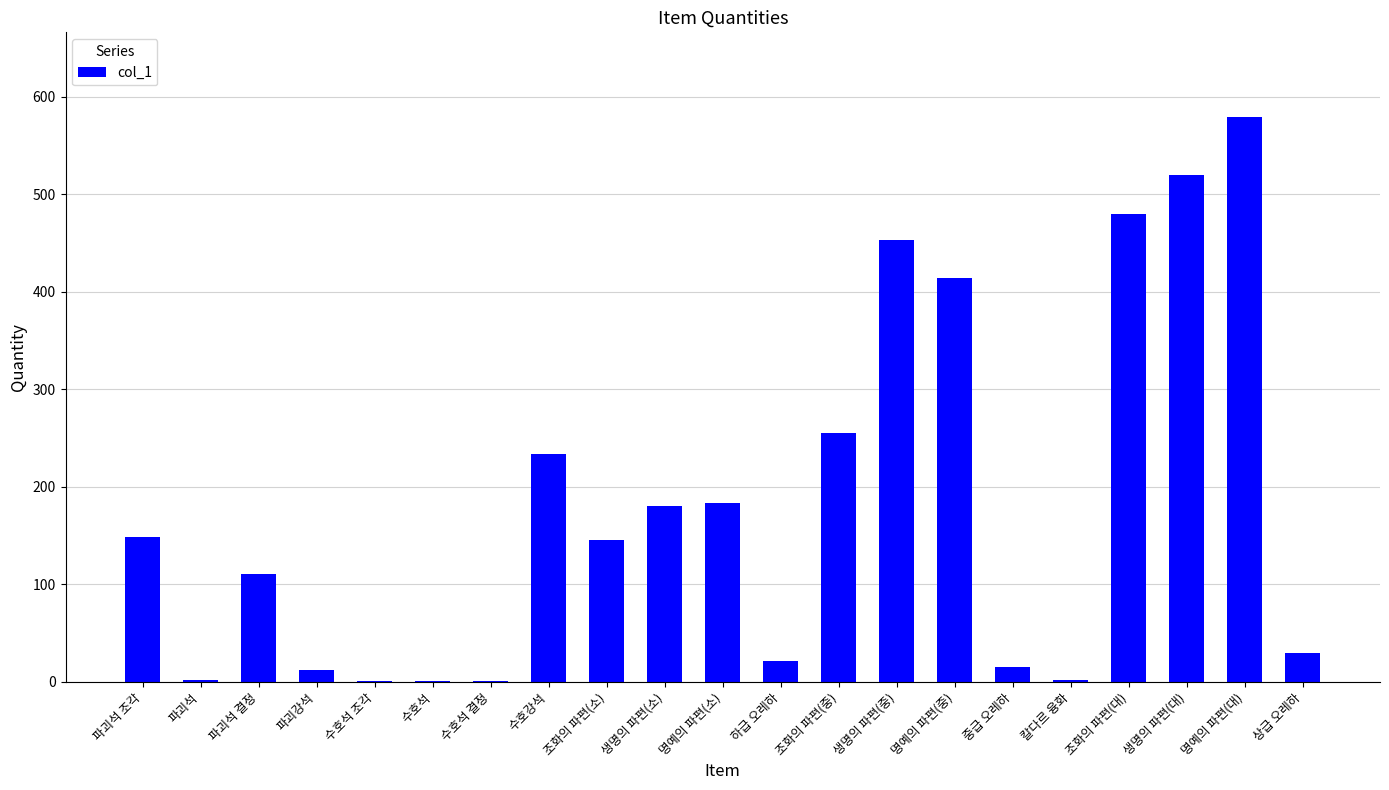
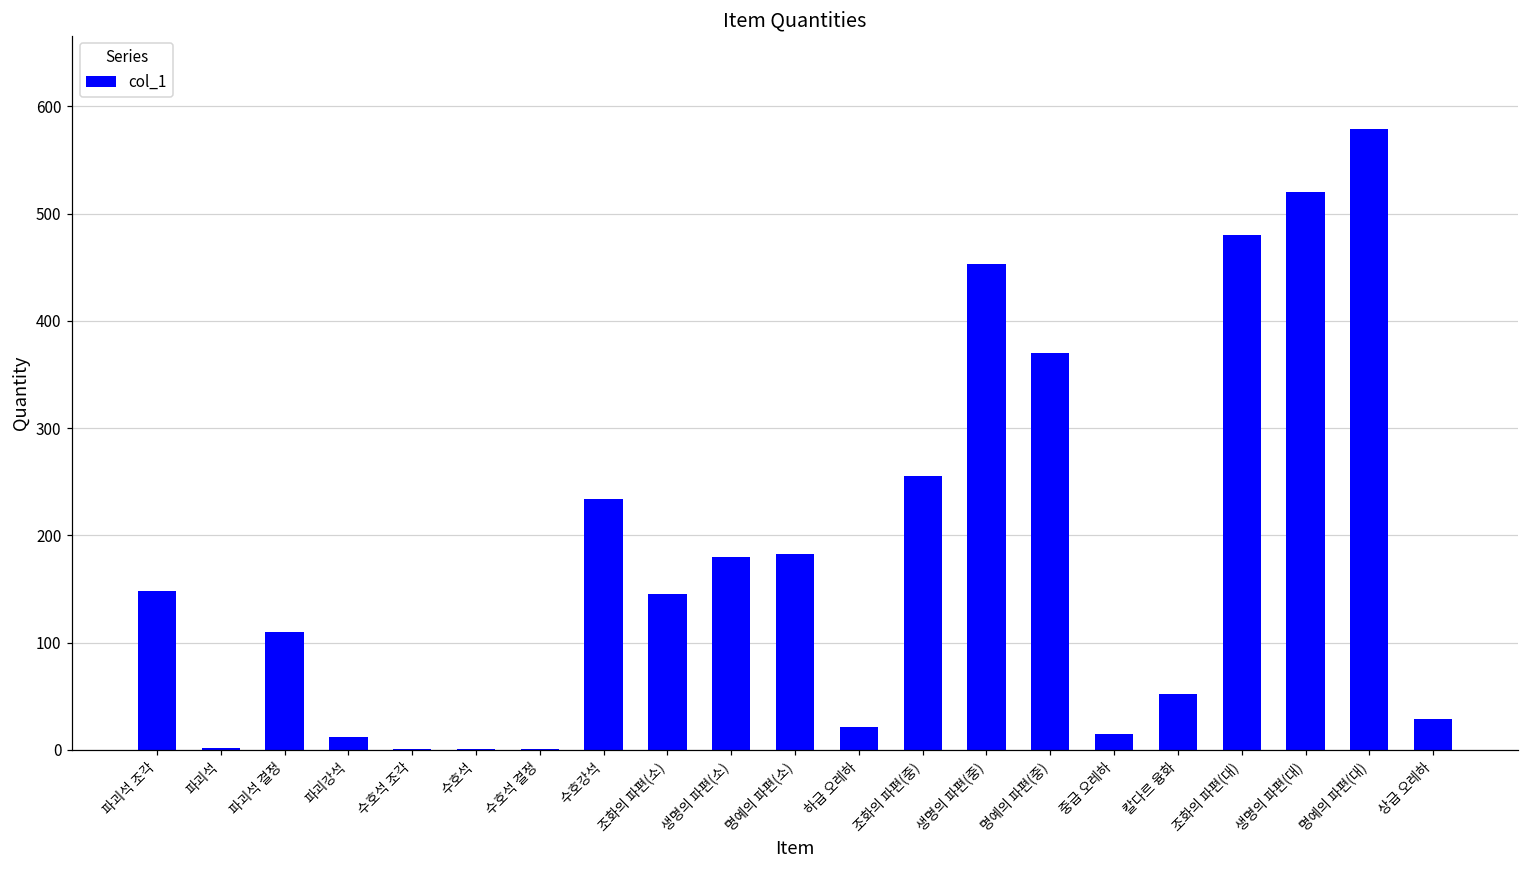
명예의 파편(중): 410 -> 370
칼다르 융화: 0 -> 50
